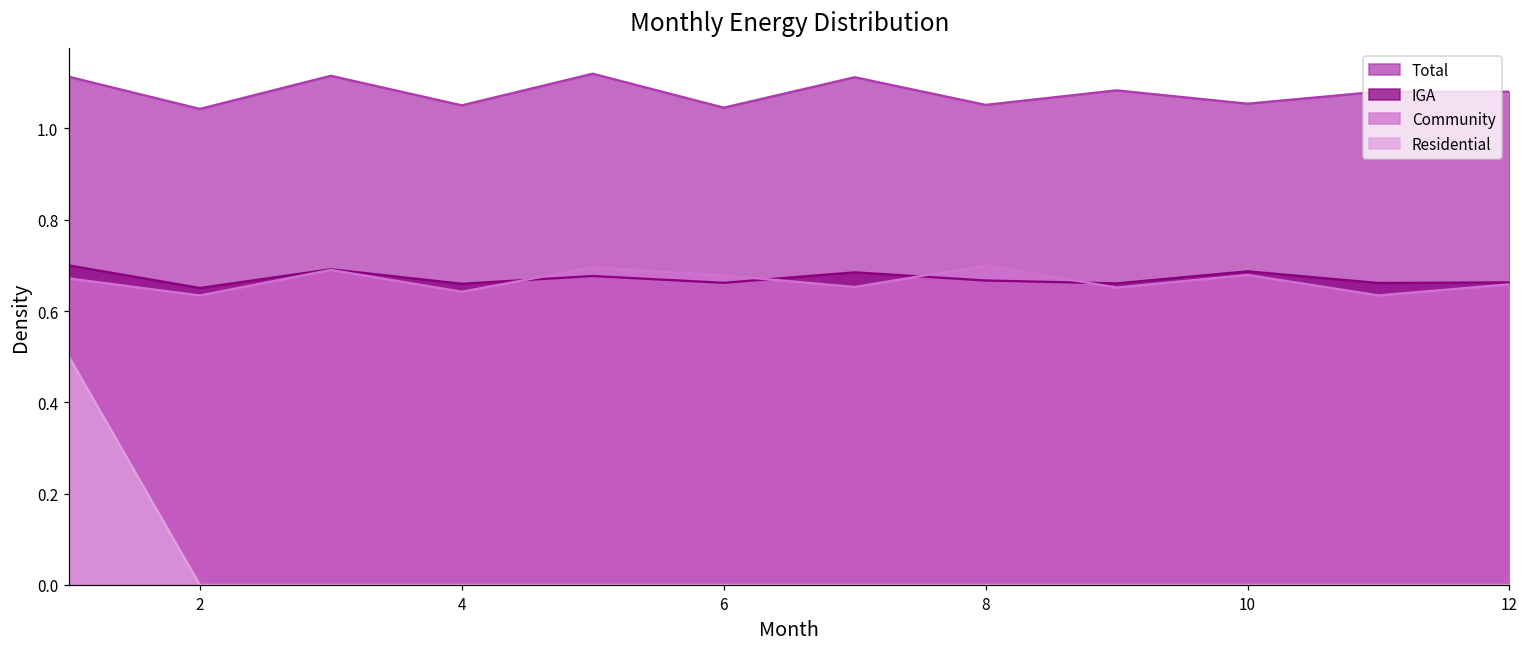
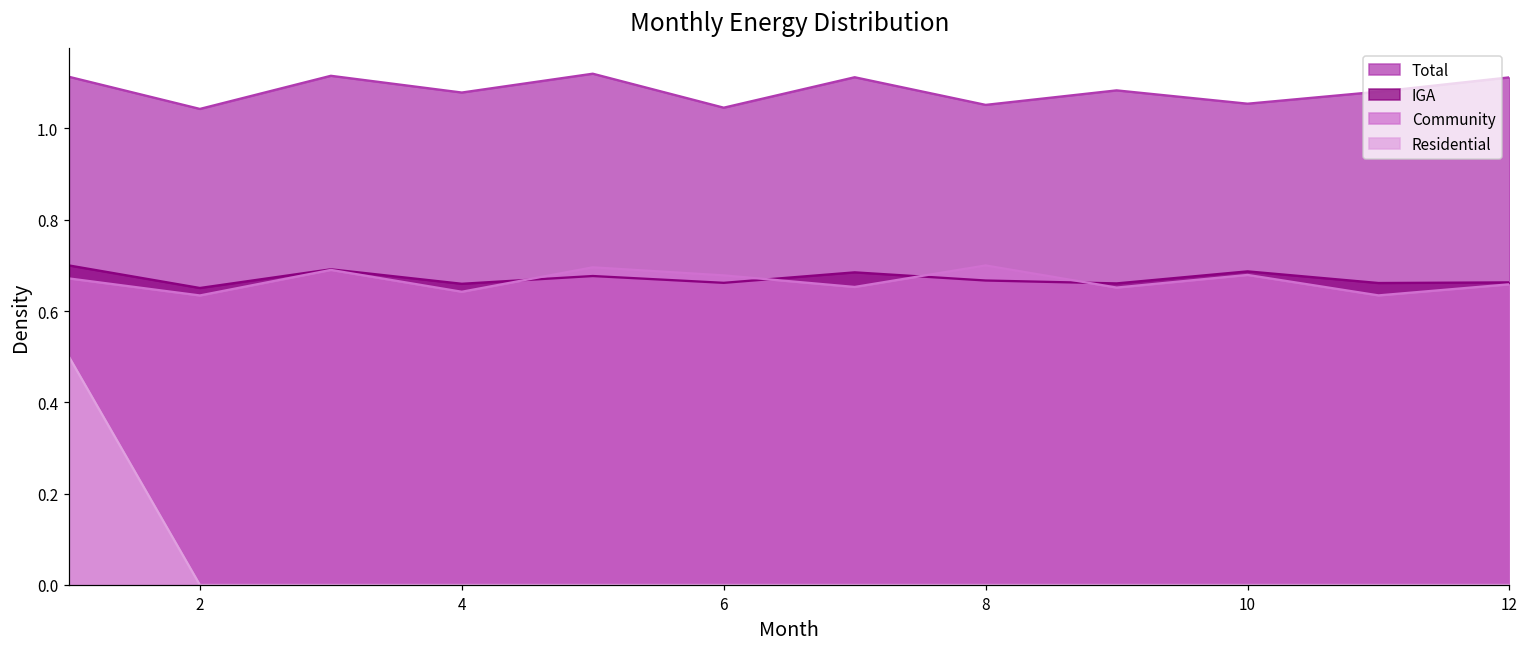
Total, 4: 1.05 -> 1.08
Total, 12: 1.08 -> 1.11
